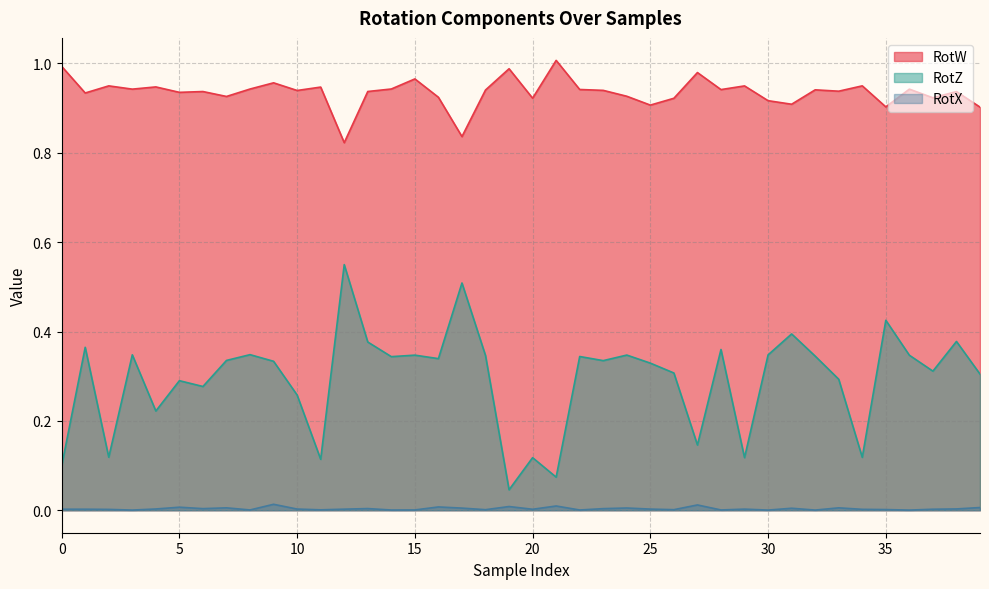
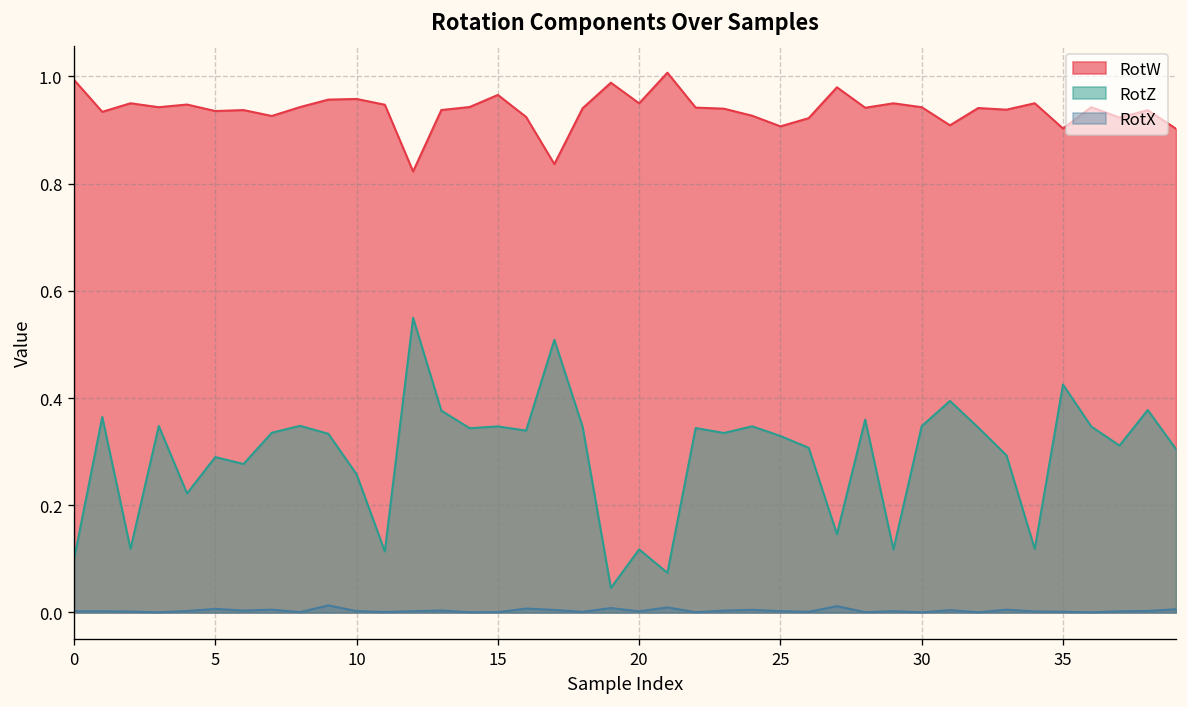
RotW, 10: 0.94 -> 0.96
RotW, 20: 0.92 -> 0.95
RotW, 30: 0.92 -> 0.94
